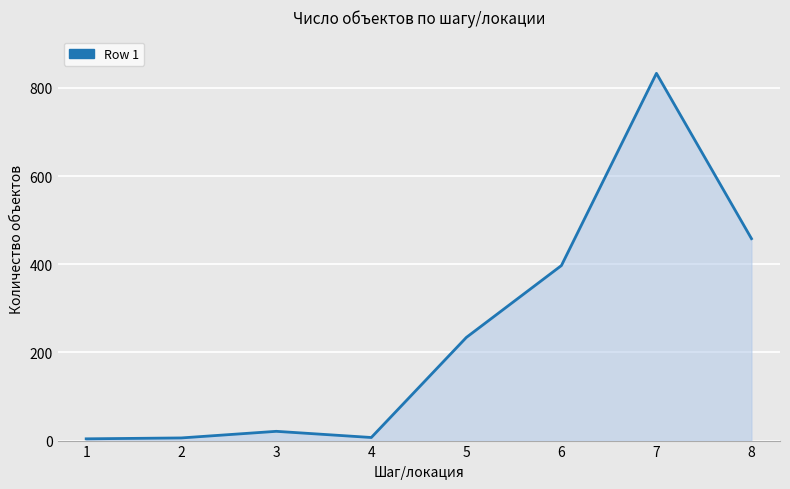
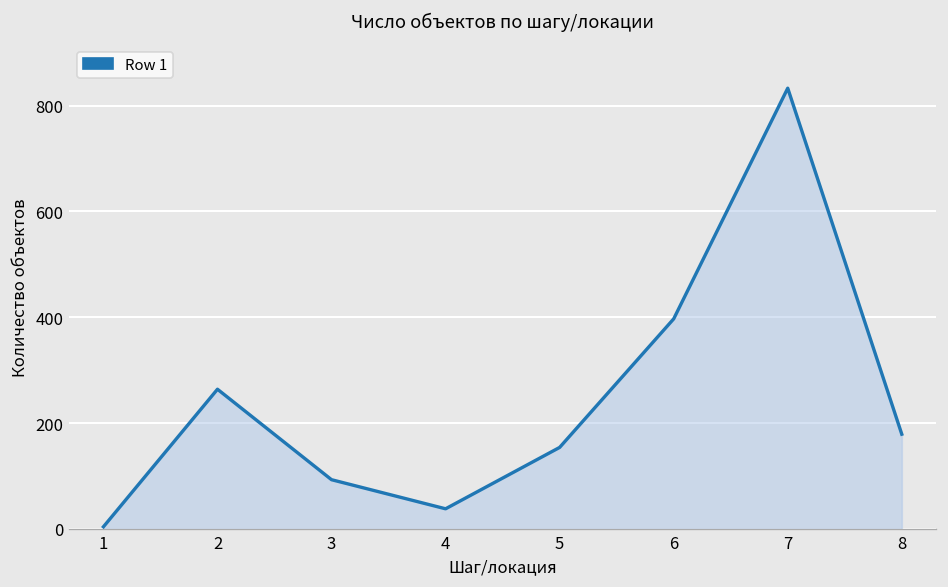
2: 10 -> 260
3: 20 -> 90
4: 10 -> 40
5: 230 -> 150
8: 460 -> 180
